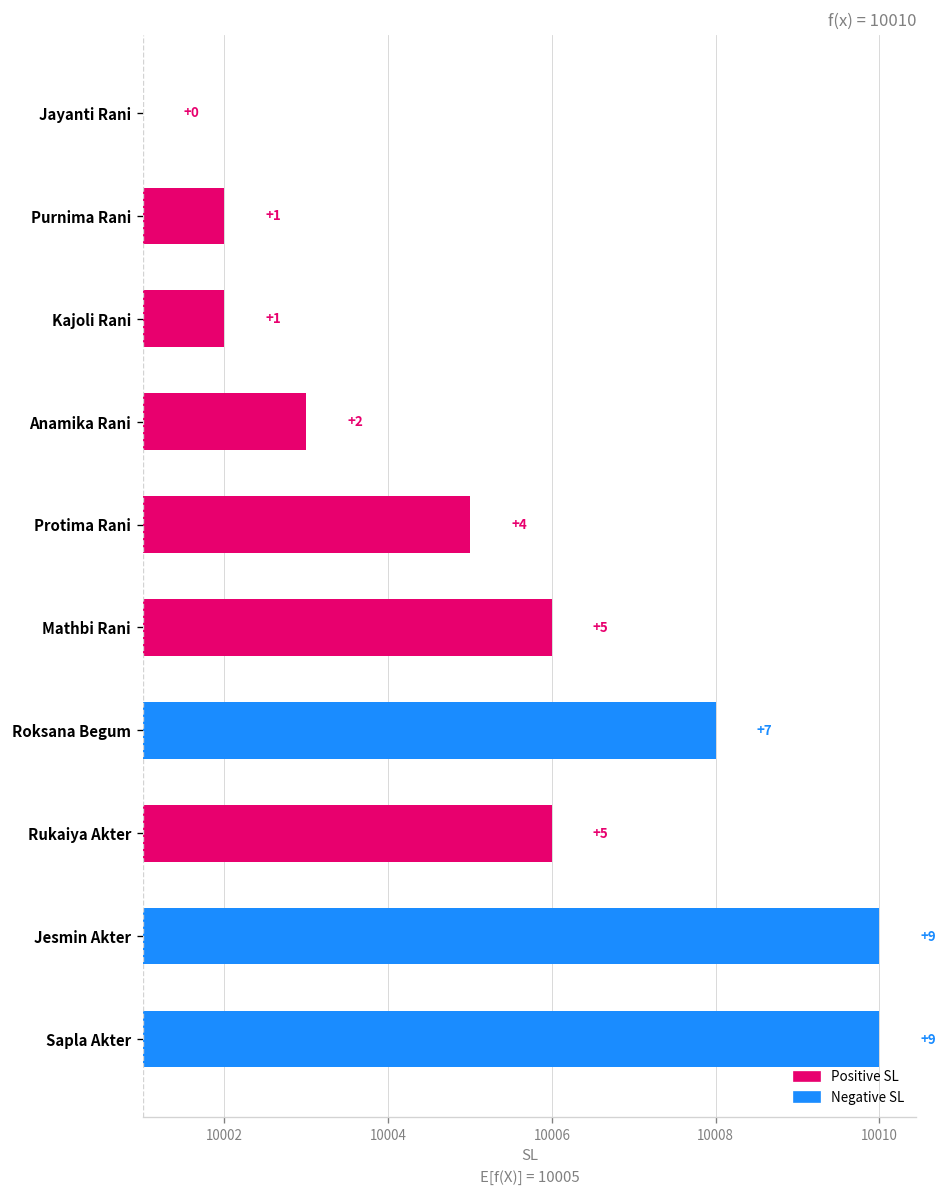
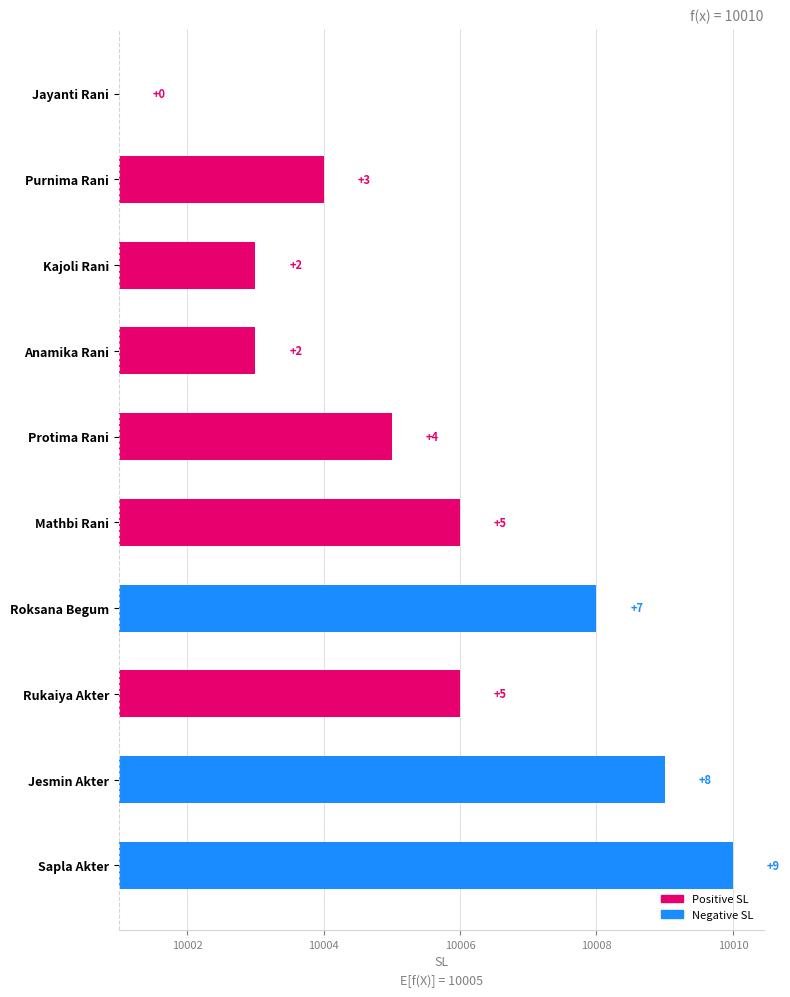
Purnima Rani: +1 -> +3
Kajoli Rani: +1 -> +2
Jesmin Akter: +9 -> +8
